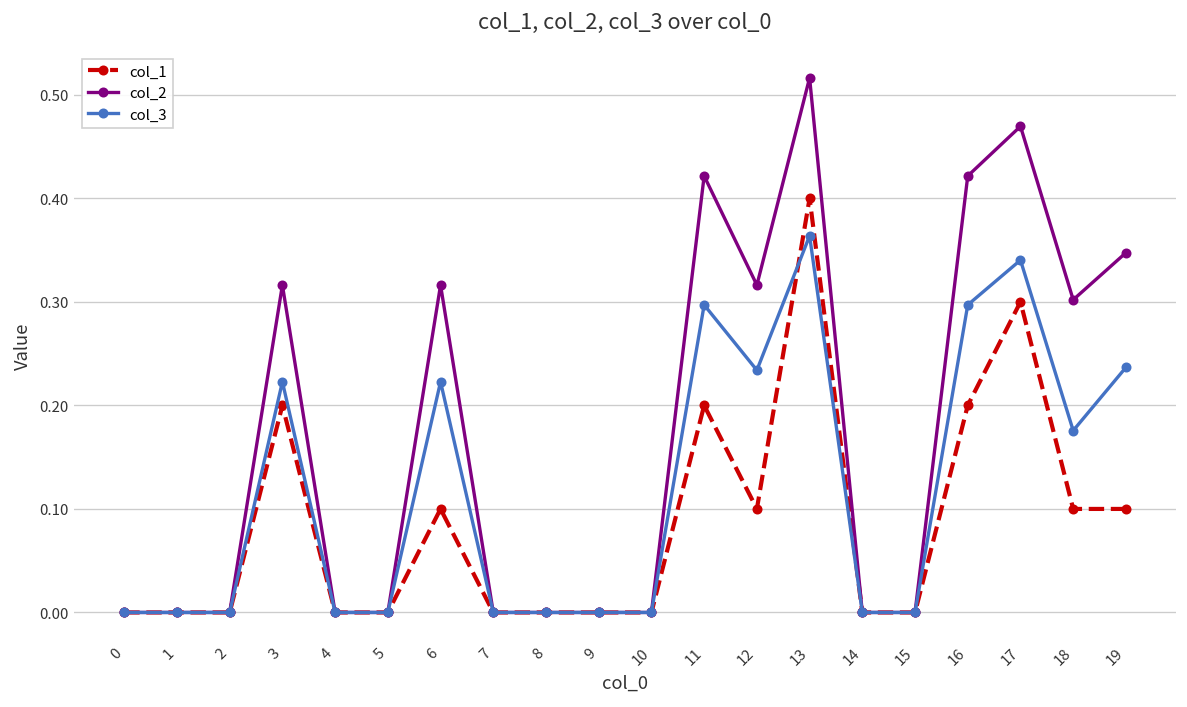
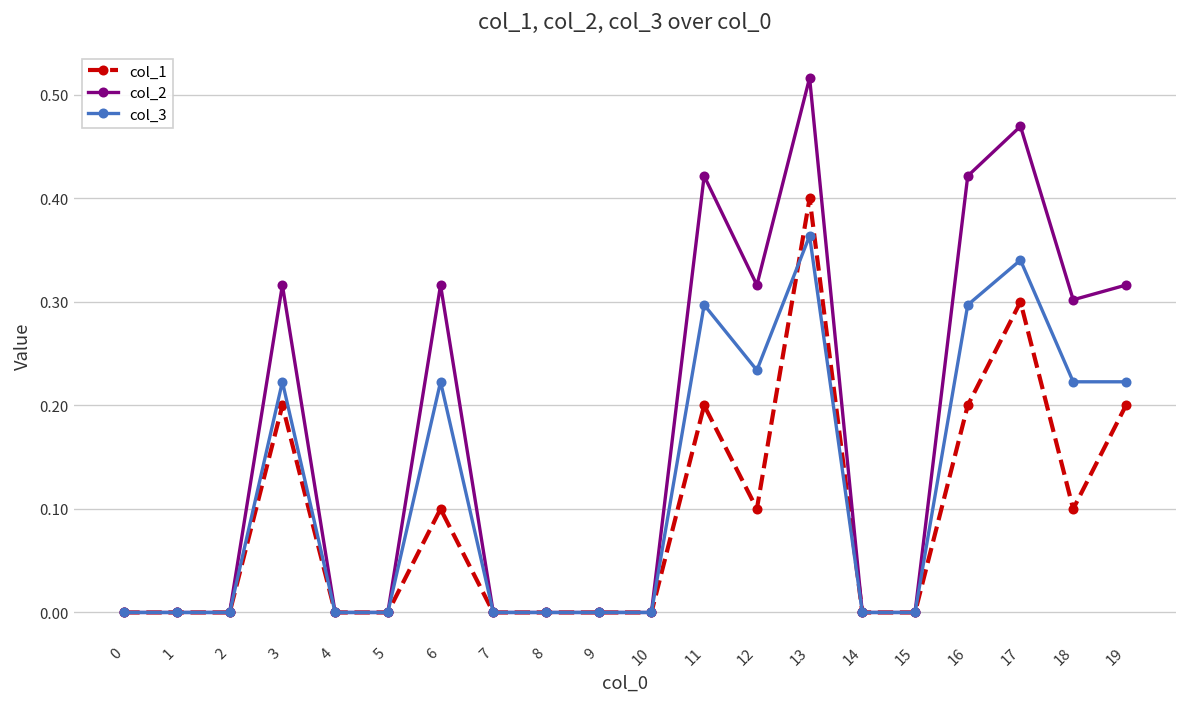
col_3, 18: 0.18 -> 0.22
col_1, 19: 0.1 -> 0.2
col_2, 19: 0.35 -> 0.32
col_3, 19: 0.24 -> 0.22
